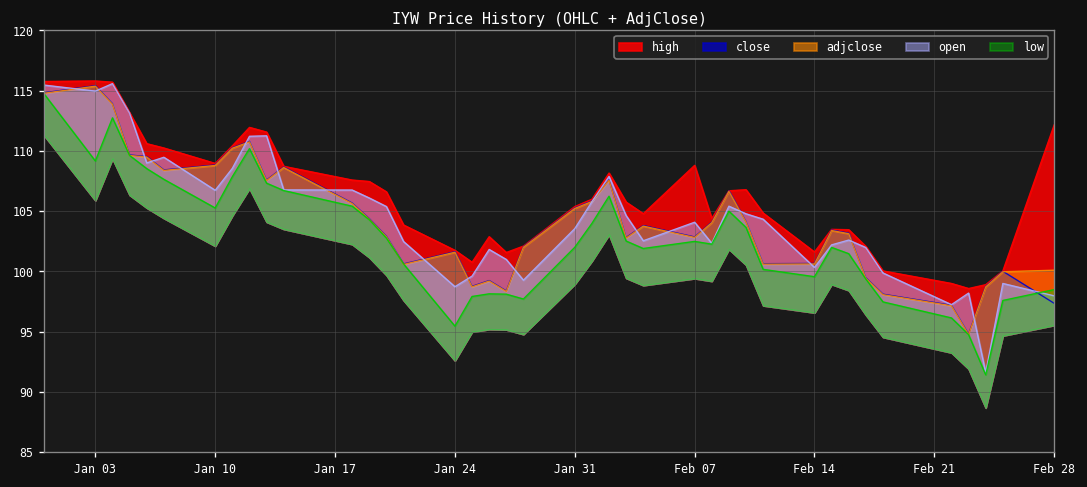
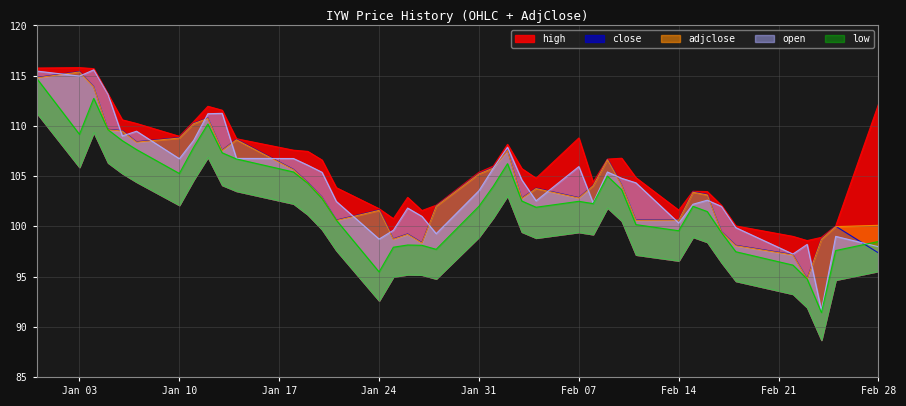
open, Feb 07: 104.1 -> 106.0
